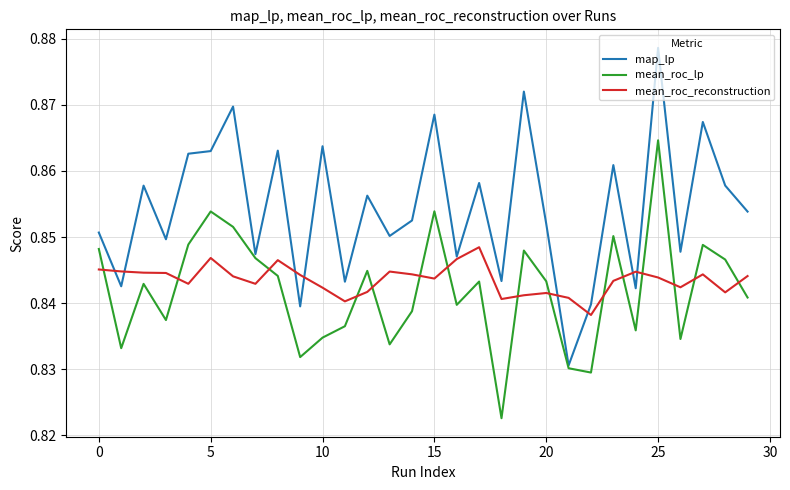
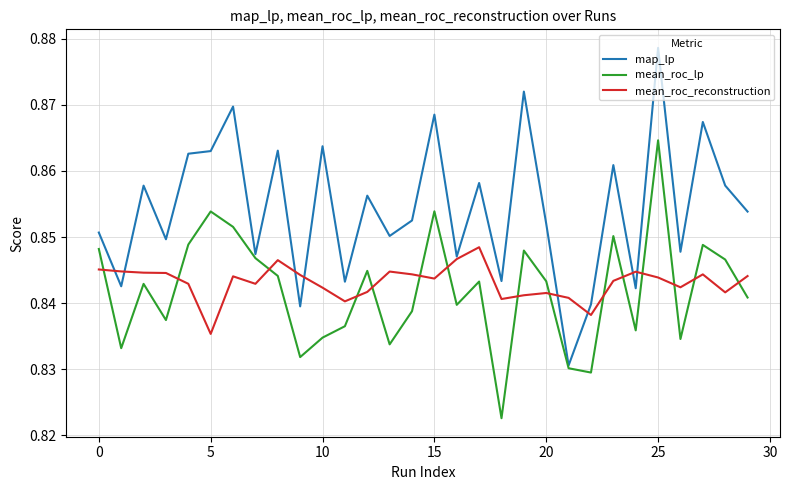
mean_roc_reconstruction, 5: 0.847 -> 0.835
